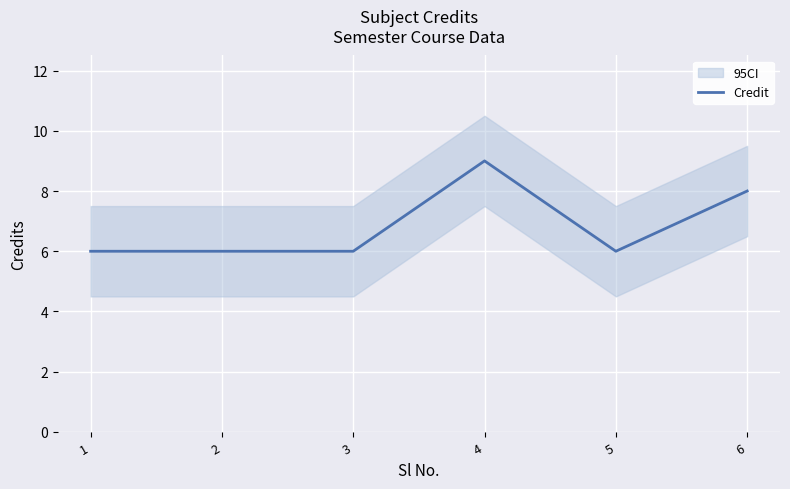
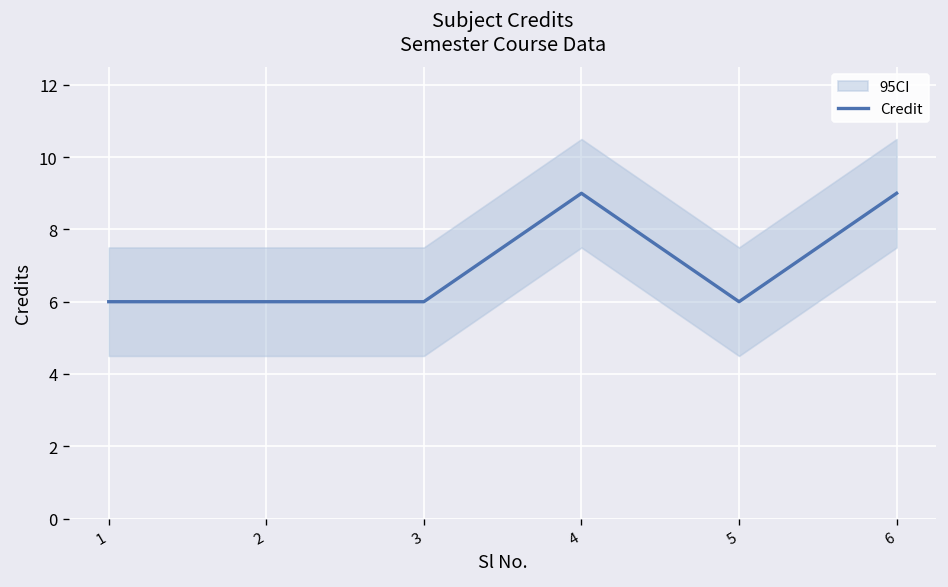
Credit, 6: 8 -> 9
